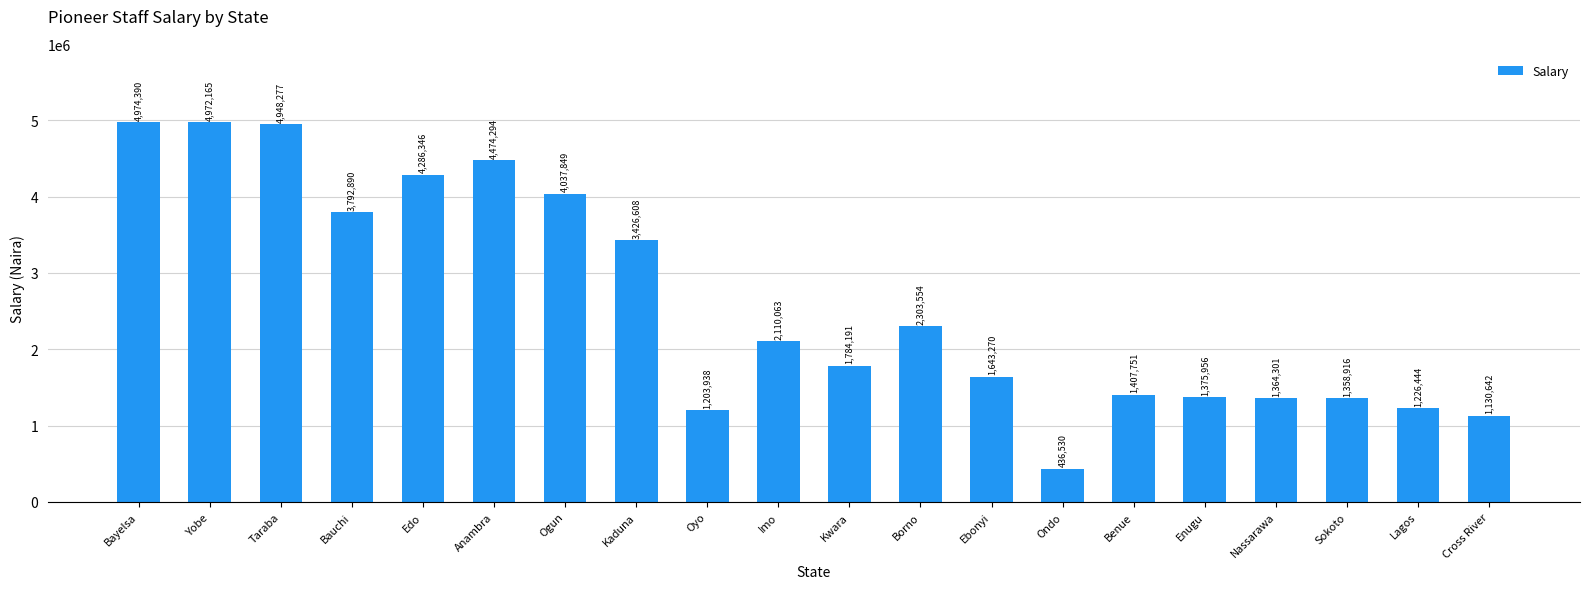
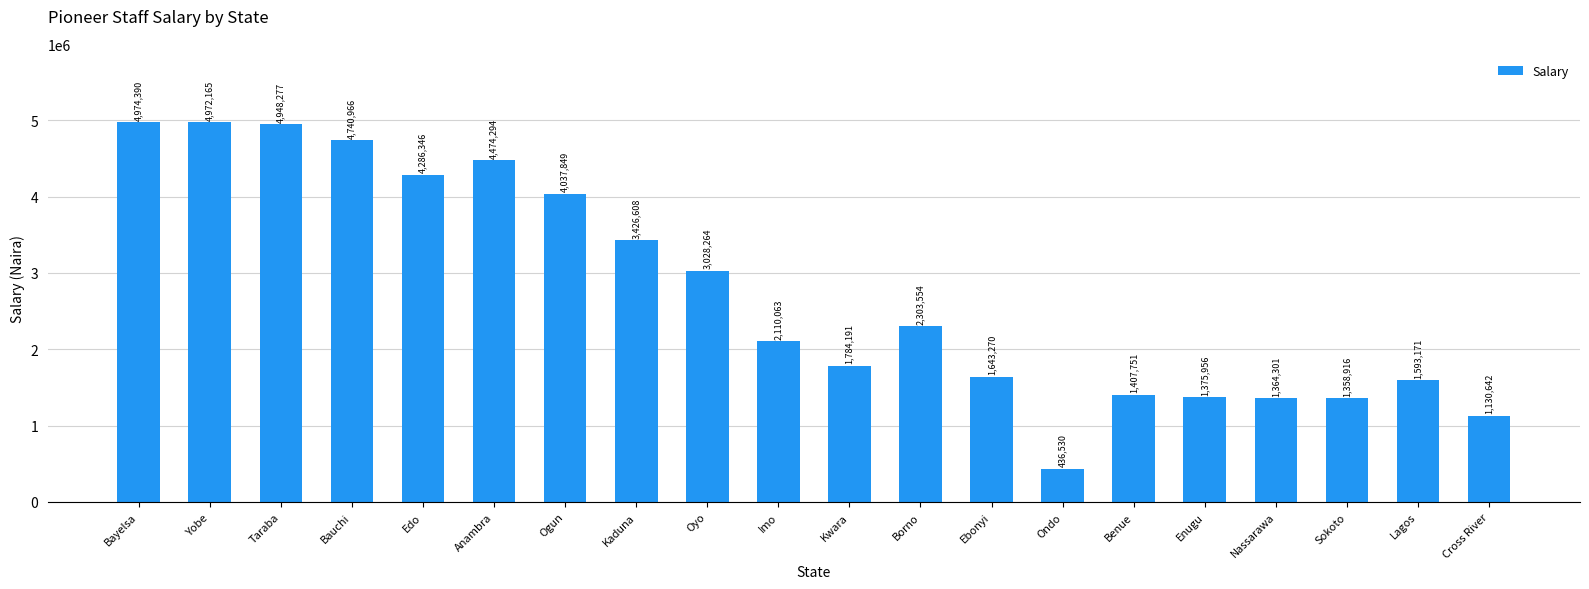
Bauchi: 3,792,890 -> 4,740,966
Oyo: 1,203,938 -> 3,028,264
Lagos: 1,226,444 -> 1,593,171
